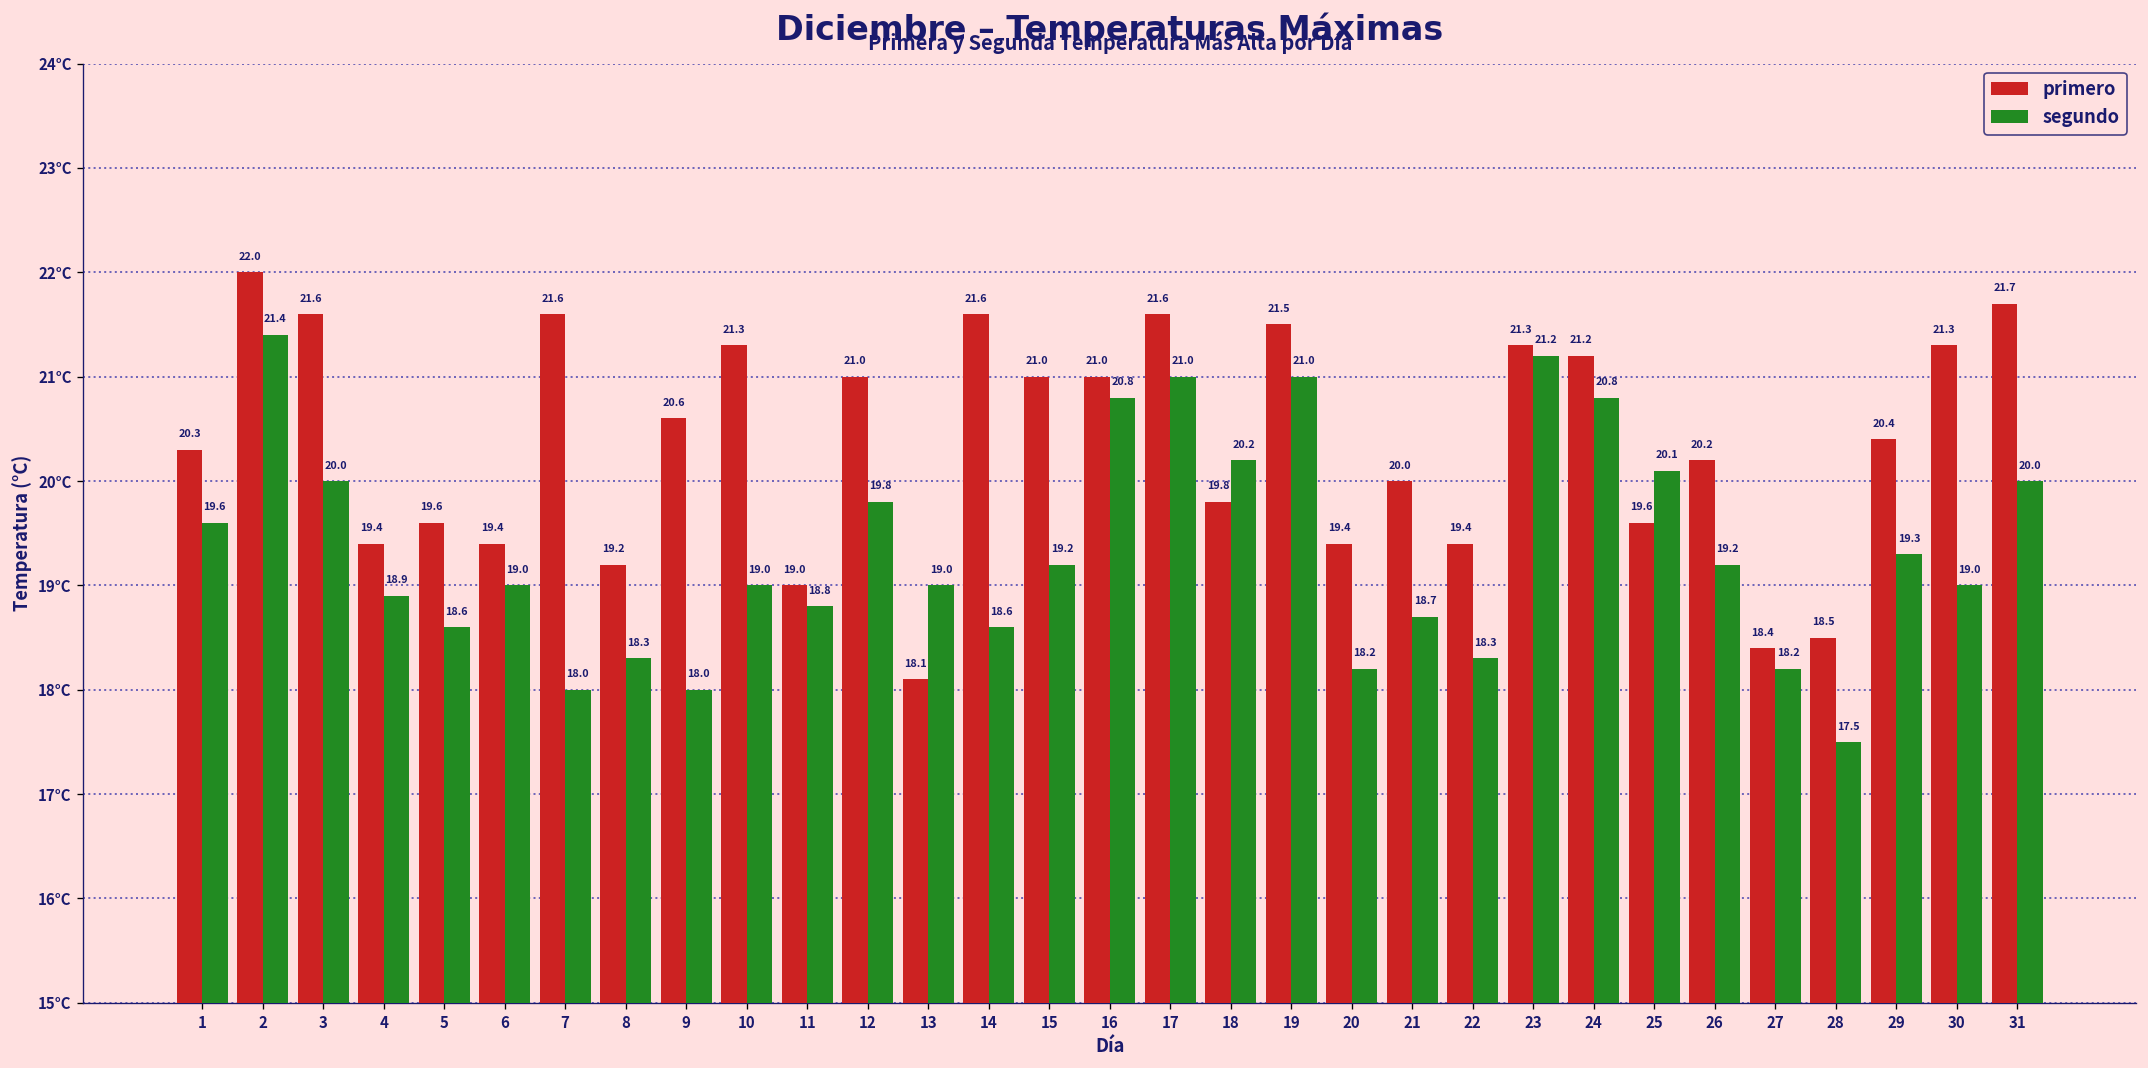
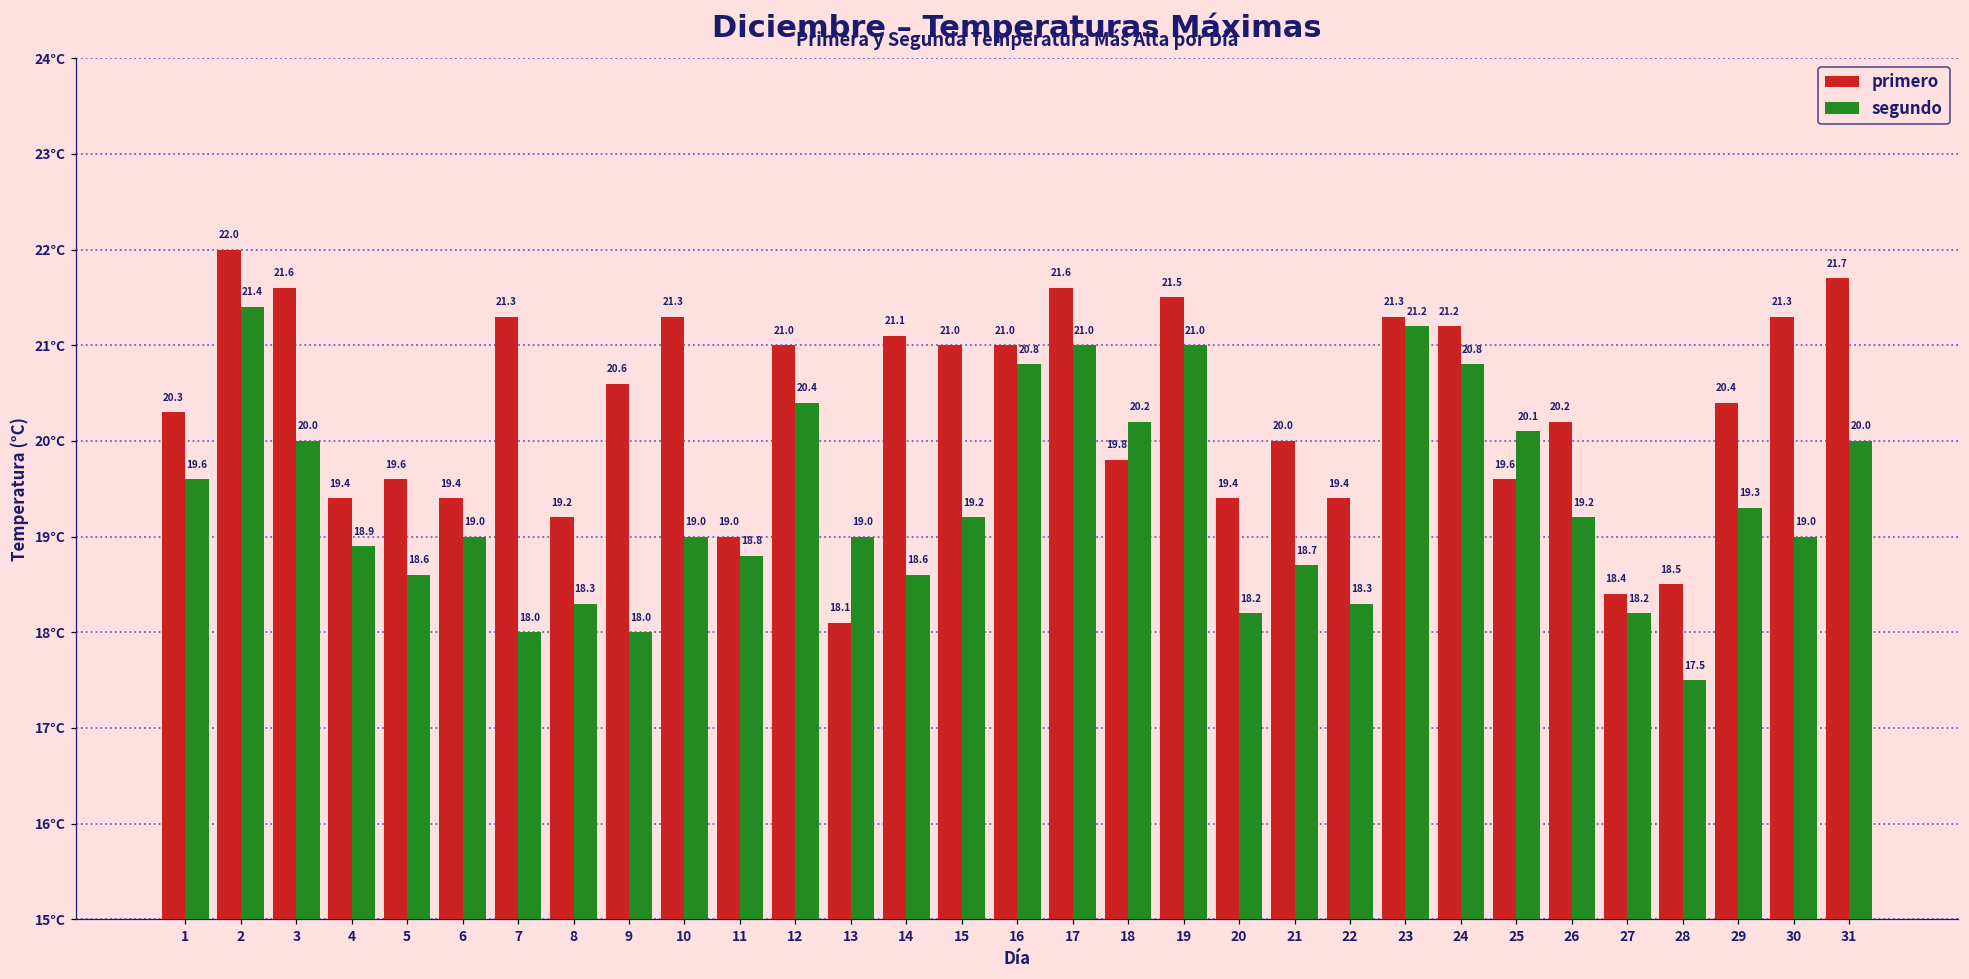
primero, 7: 21.6 -> 21.3
segundo, 12: 19.8 -> 20.4
primero, 14: 21.6 -> 21.1
